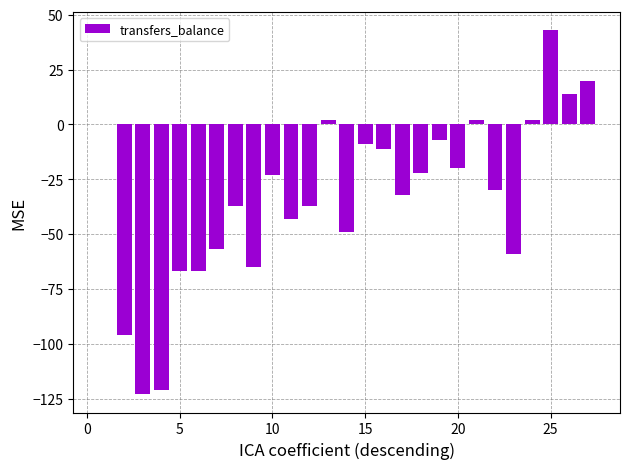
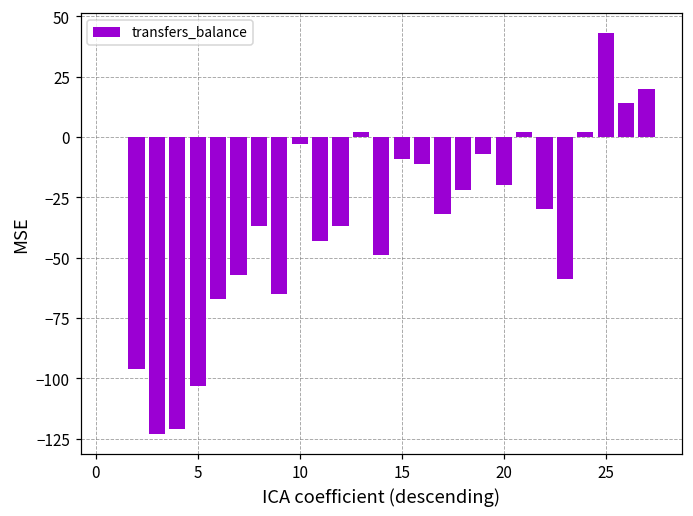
5: -67 -> -103
10: -23 -> -3
